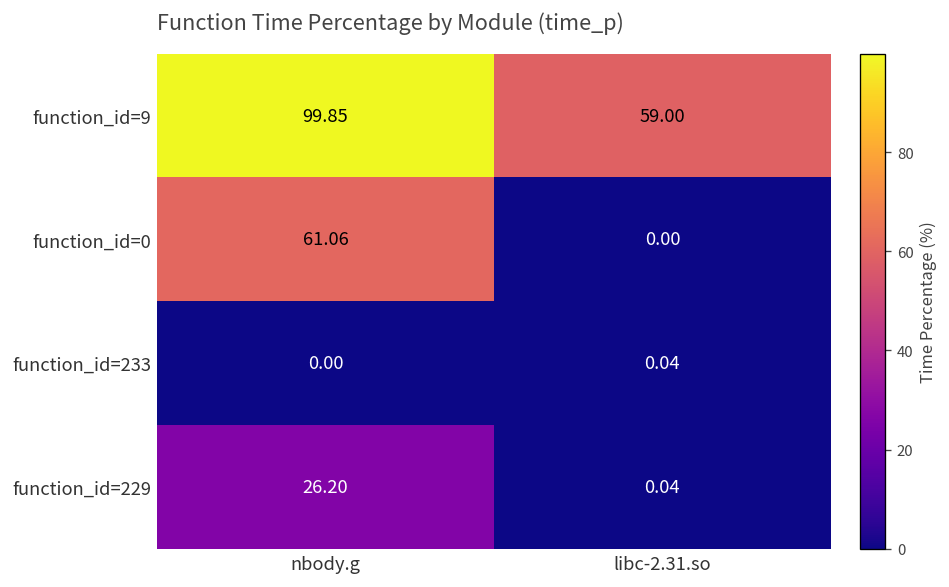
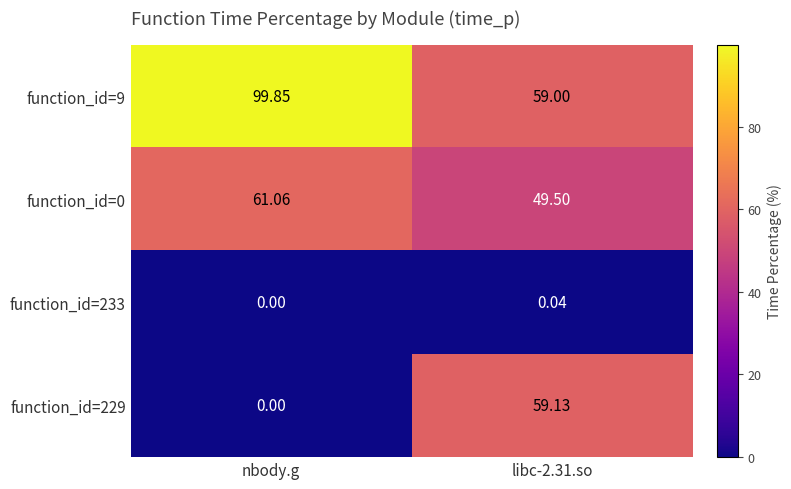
function_id=0, libc-2.31.so: 0.00 -> 49.50
function_id=229, nbody.g: 26.20 -> 0.00
function_id=229, libc-2.31.so: 0.04 -> 59.13
